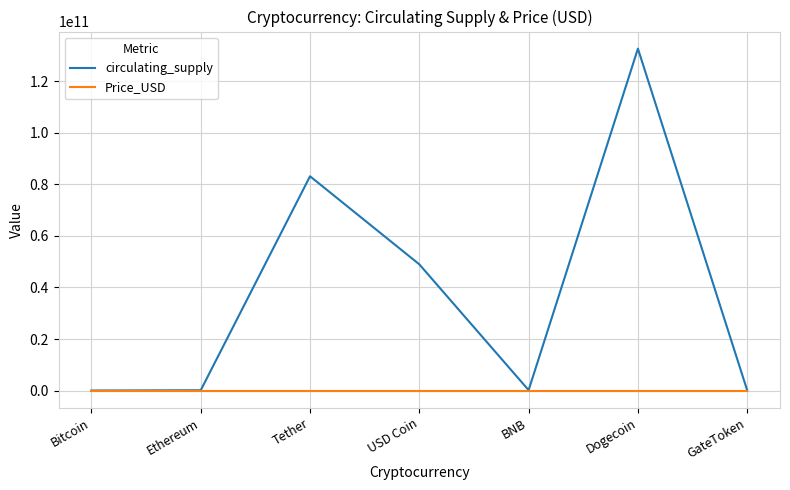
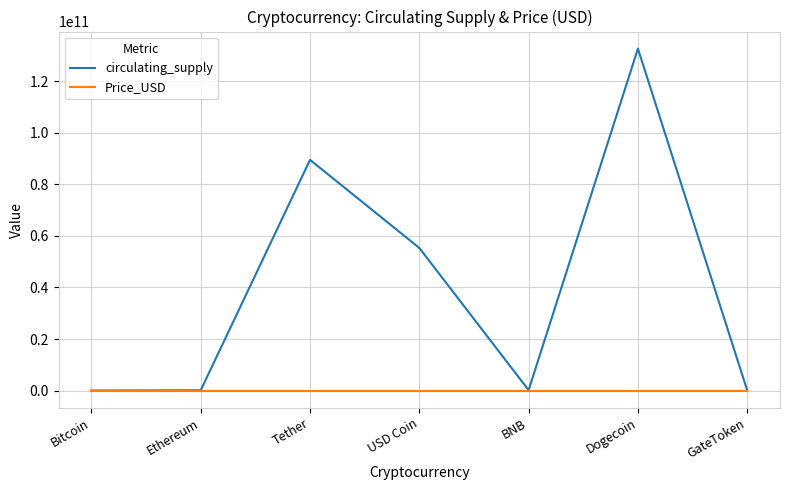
circulating_supply, Tether: 83000000000 -> 90000000000
circulating_supply, USD Coin: 49000000000 -> 55000000000
